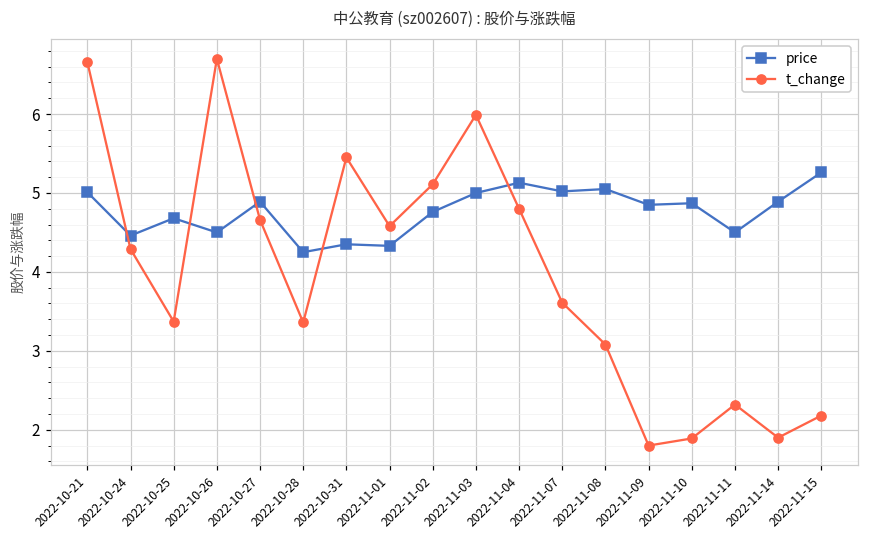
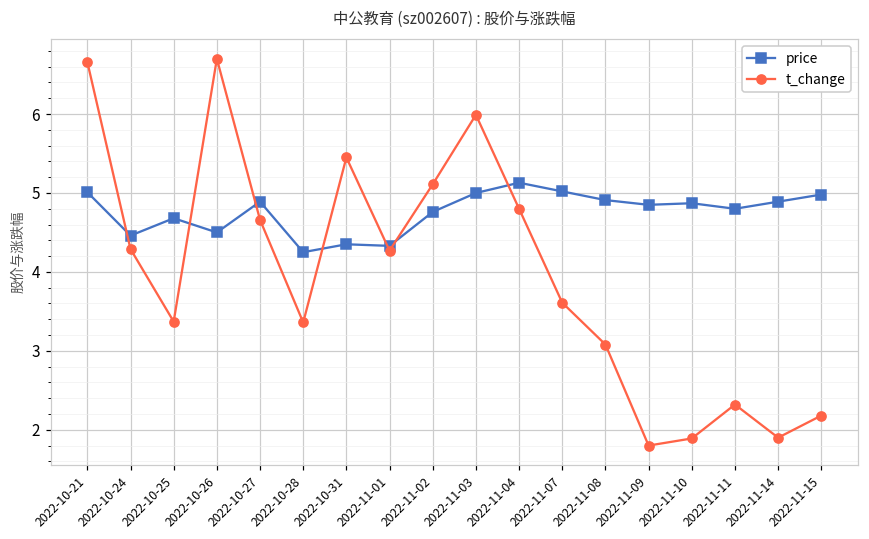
t_change, 2022-11-01: 4.6 -> 4.3
price, 2022-11-08: 5.1 -> 4.9
price, 2022-11-11: 4.5 -> 4.8
price, 2022-11-15: 5.3 -> 5.0
